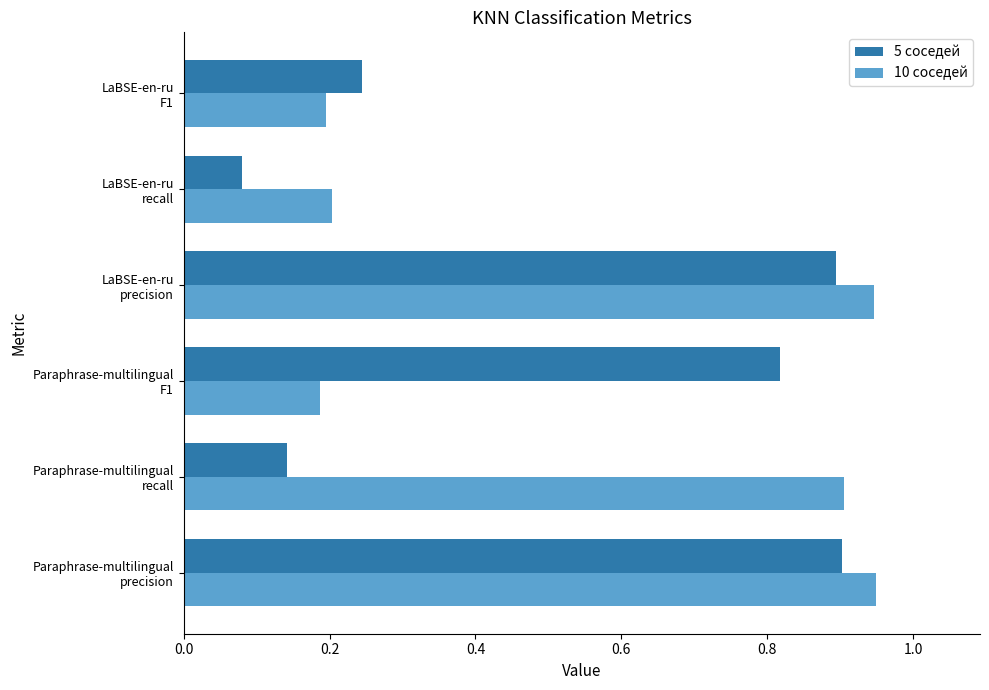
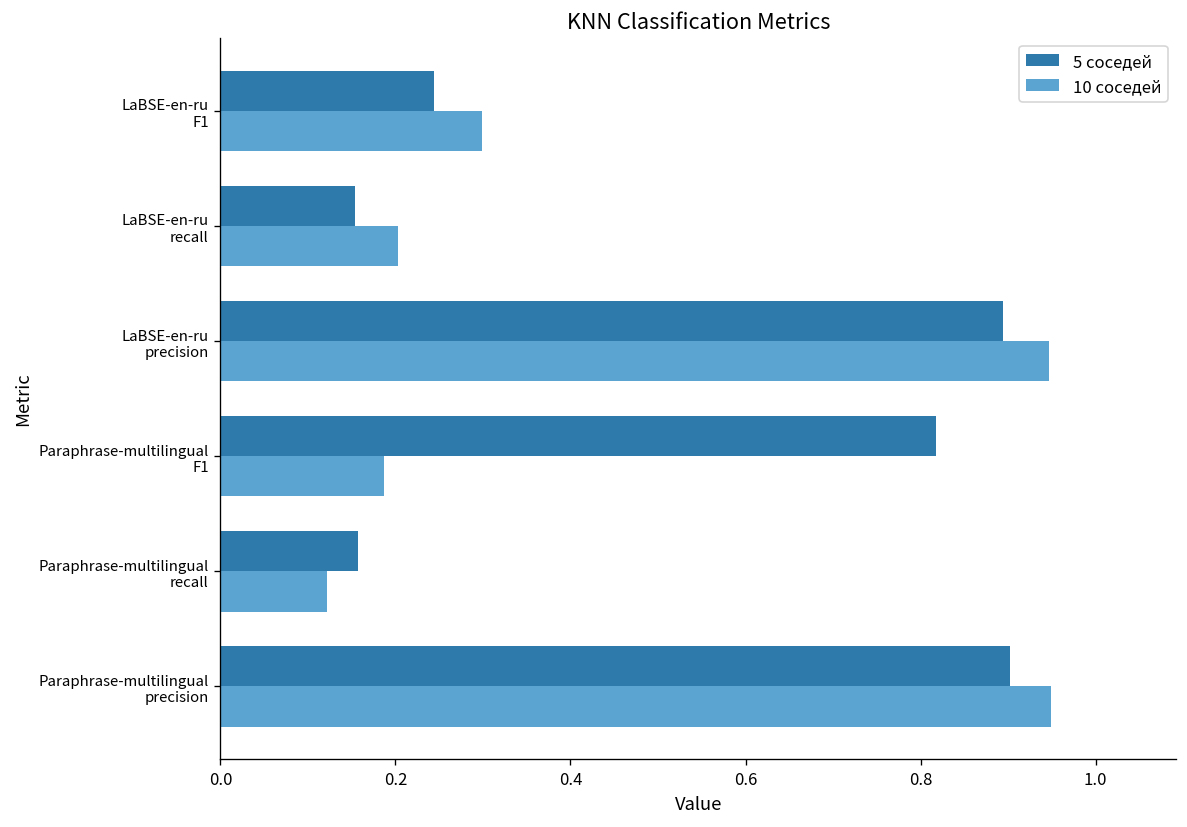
10 соседей, LaBSE-en-ru F1: 0.20 -> 0.30
5 соседей, LaBSE-en-ru recall: 0.08 -> 0.15
5 соседей, Paraphrase-multilingual recall: 0.14 -> 0.16
10 соседей, Paraphrase-multilingual recall: 0.91 -> 0.12
